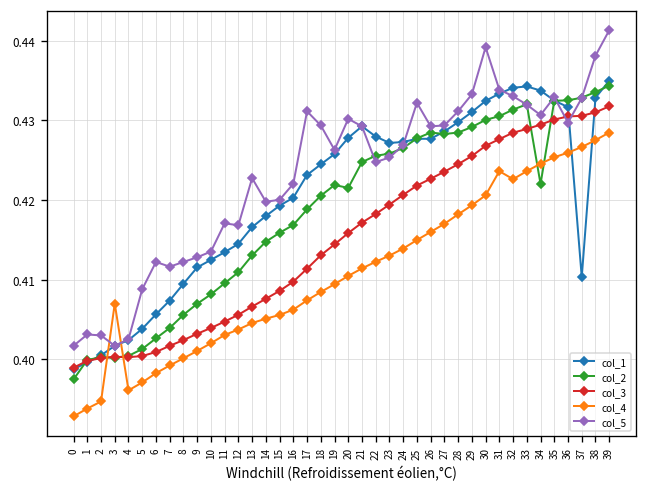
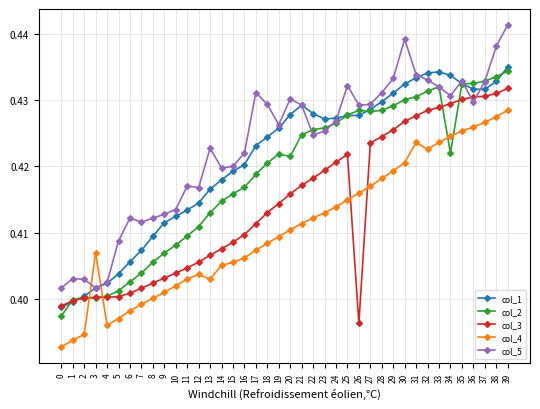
col_4, 13: 0.405 -> 0.403
col_3, 26: 0.423 -> 0.396
col_1, 37: 0.410 -> 0.432
